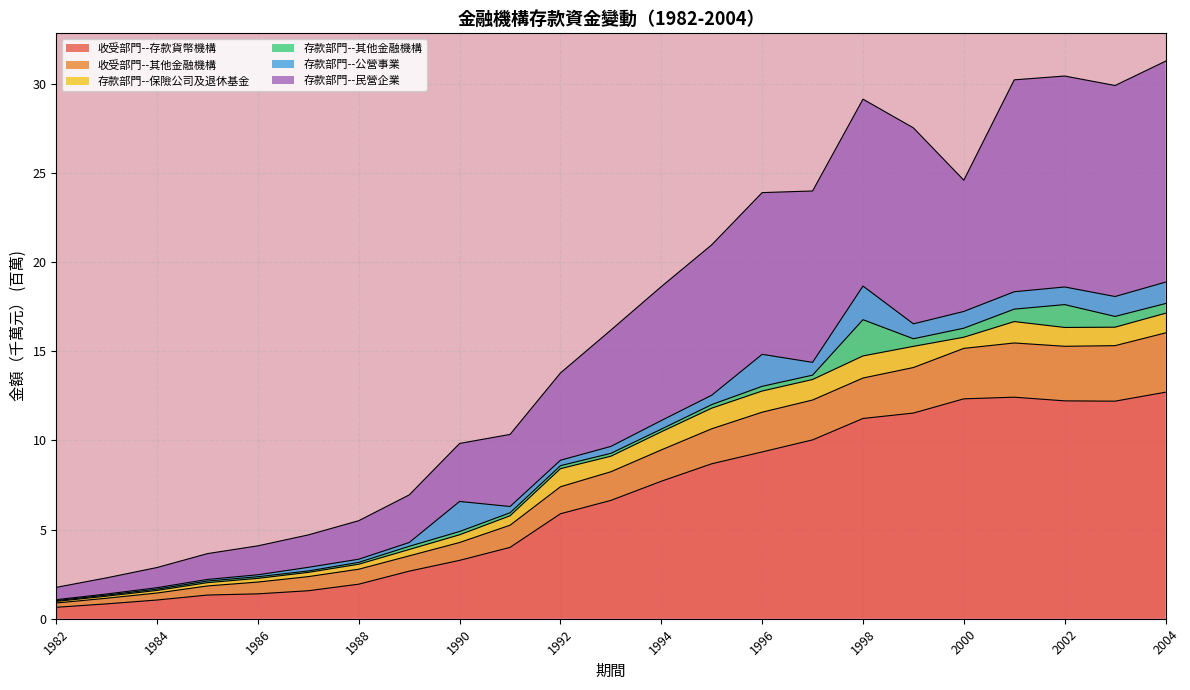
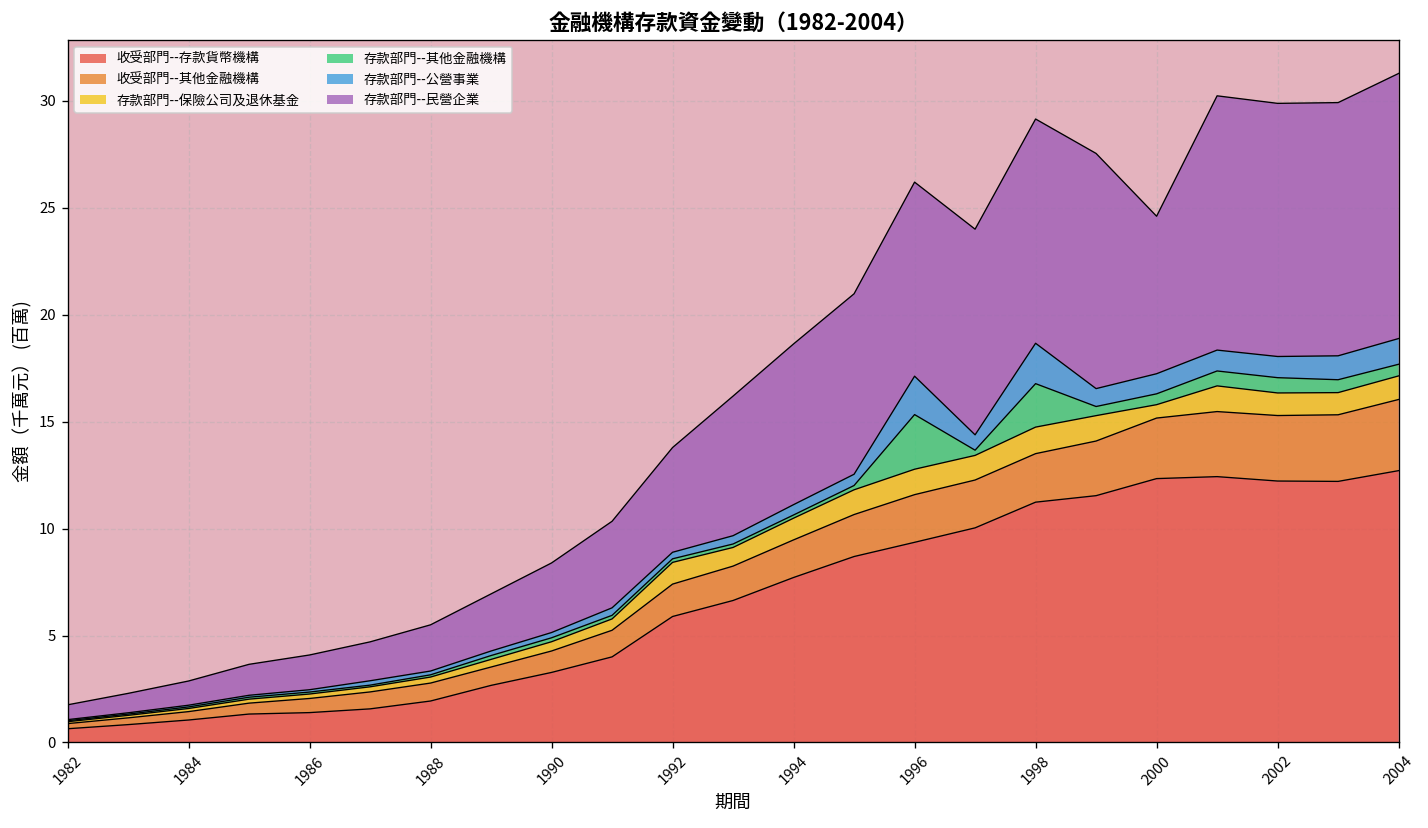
存款部門--公營事業, 1990: 1.7 -> 0.2
存款部門--其他金融機構, 1996: 0.3 -> 2.6
存款部門--其他金融機構, 2002: 1.3 -> 0.7
